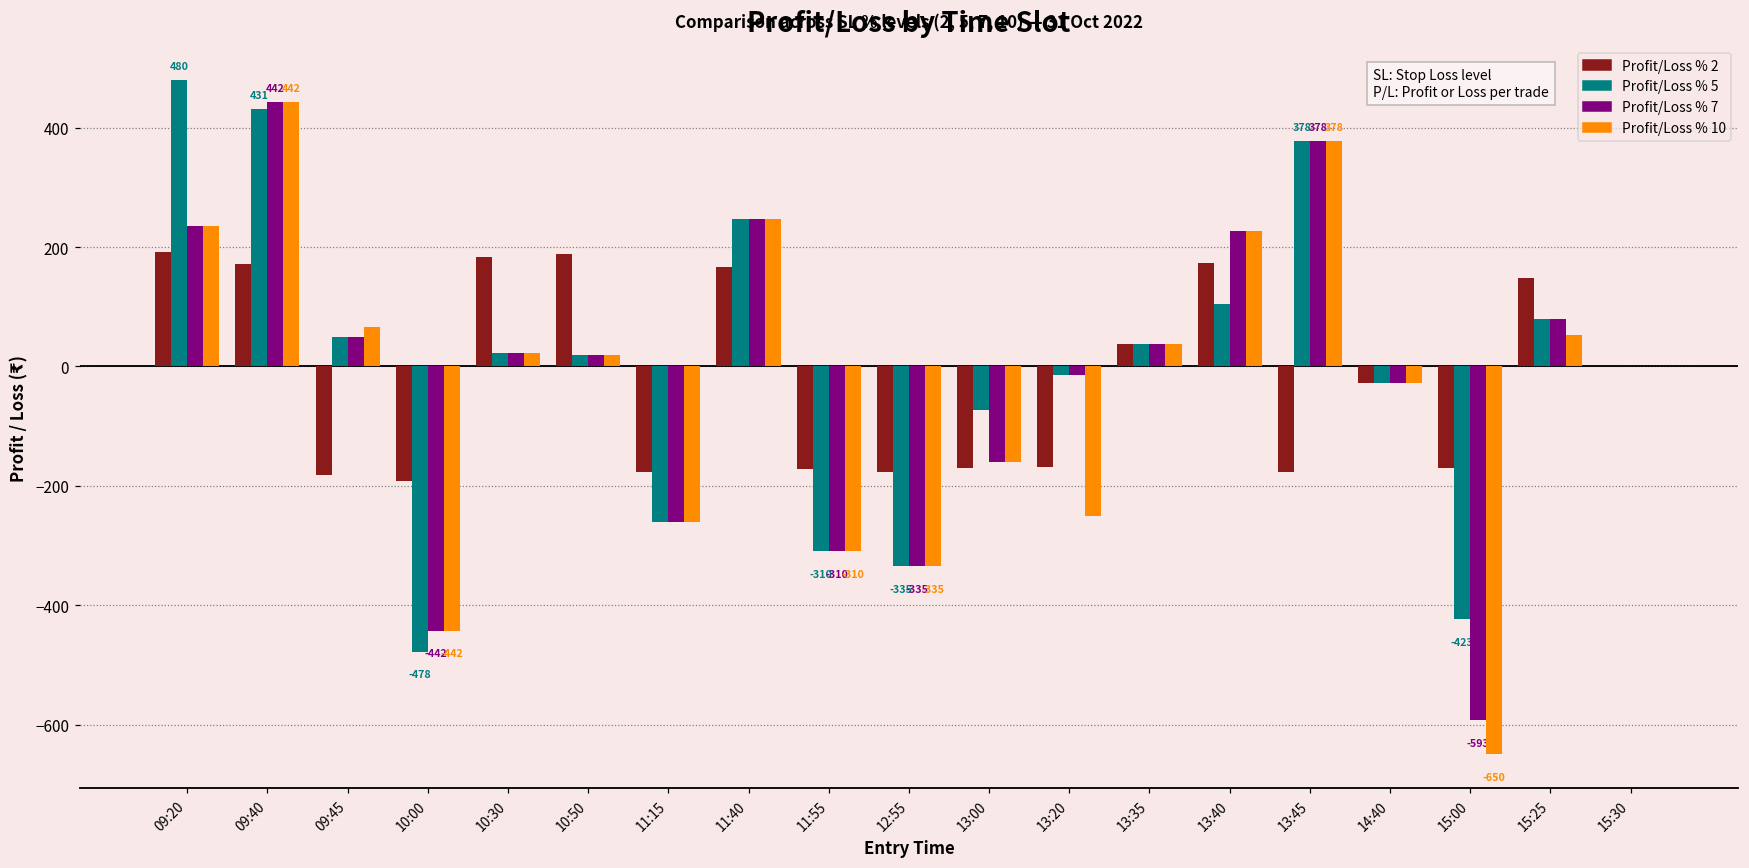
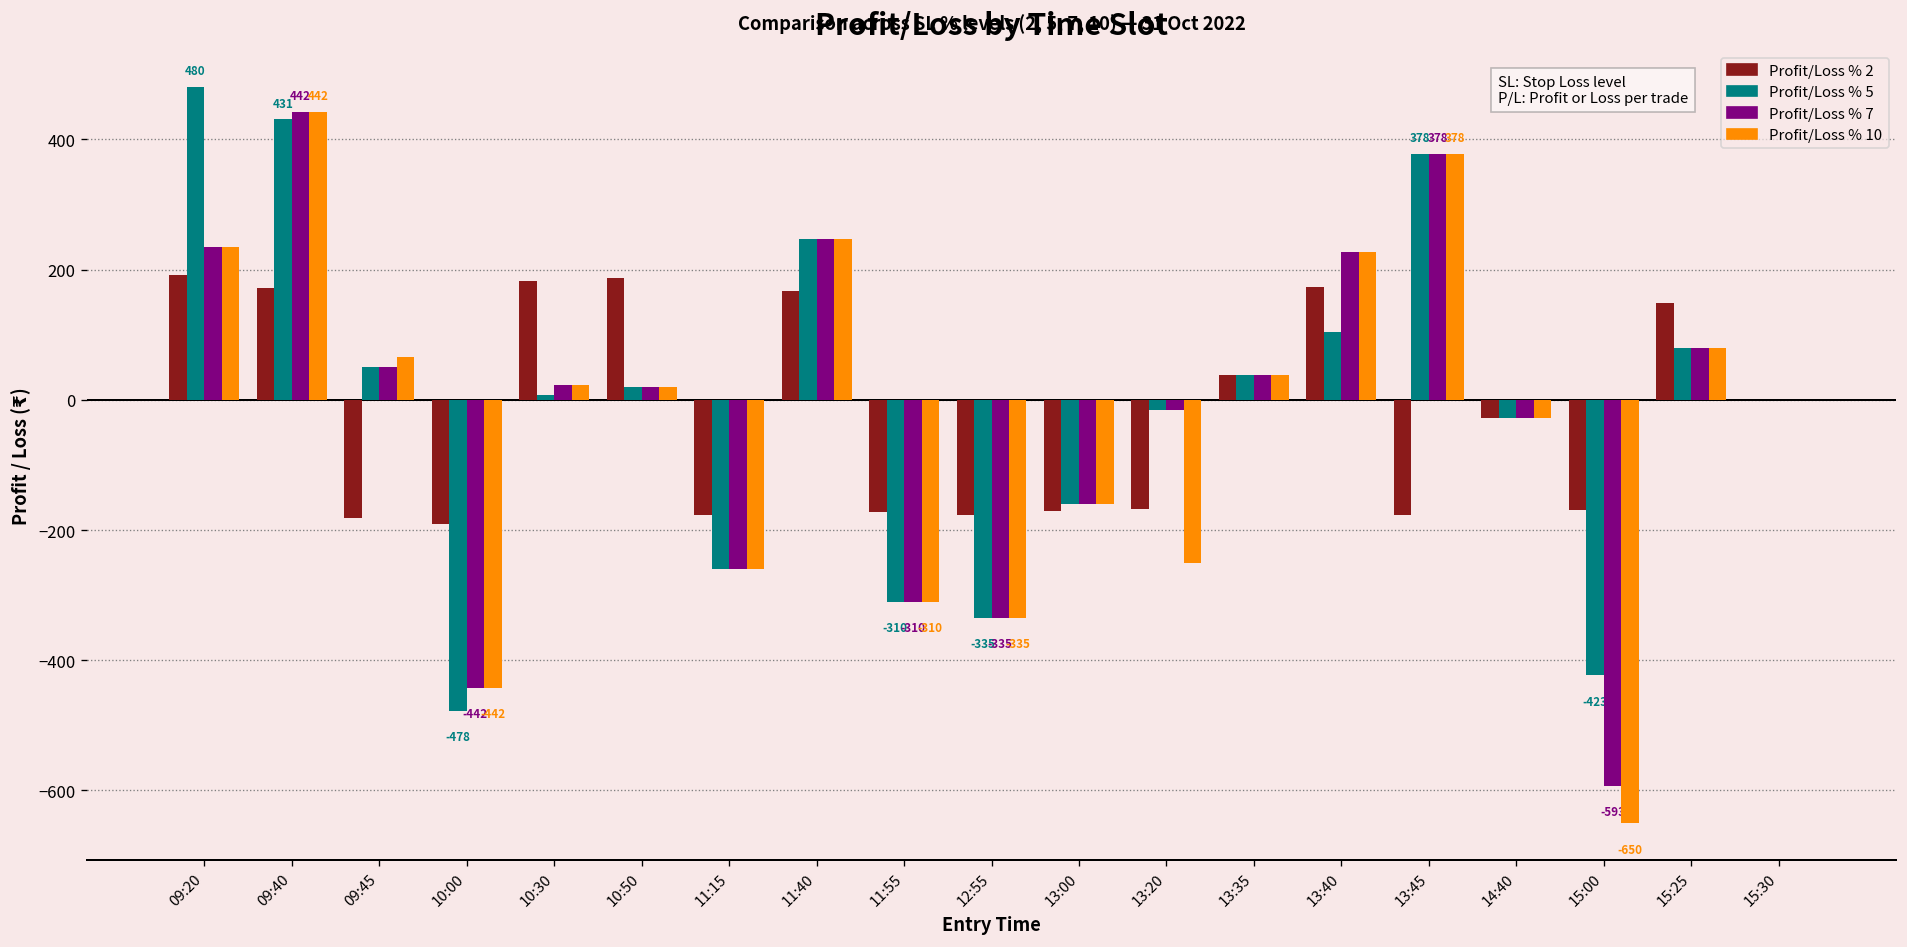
Profit/Loss % 5, 10:30: 20 -> 10
Profit/Loss % 5, 13:00: -70 -> -160
Profit/Loss % 10, 15:25: 50 -> 80
